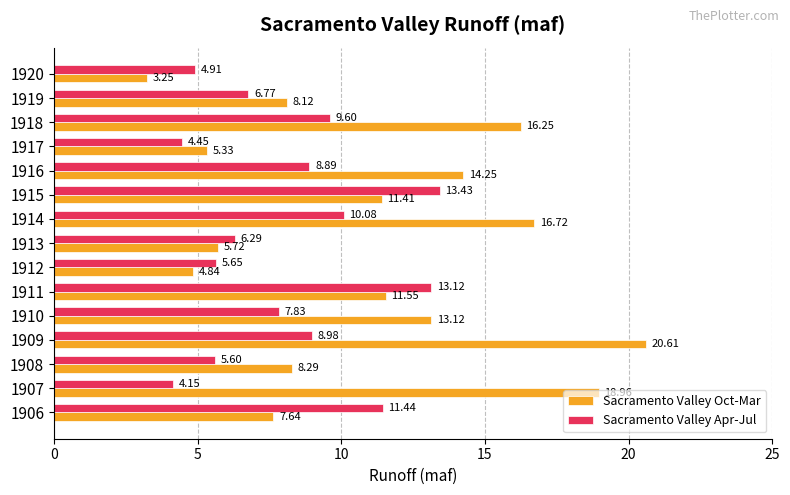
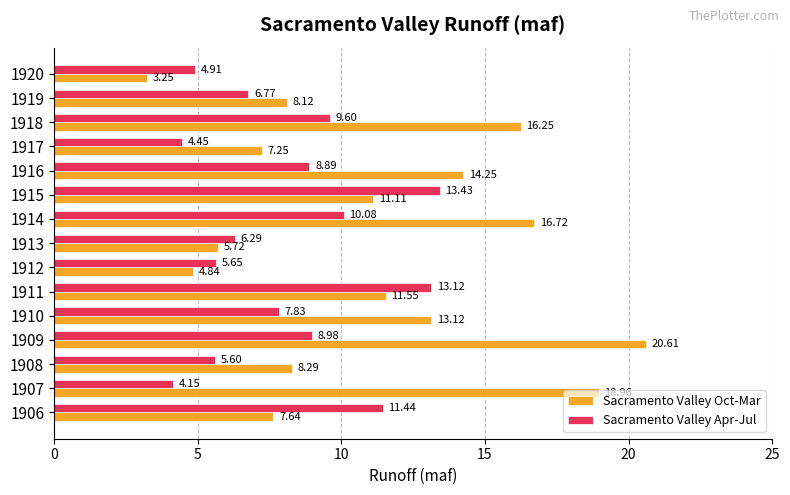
Sacramento Valley Oct-Mar, 1917: 5.33 -> 7.25
Sacramento Valley Oct-Mar, 1915: 11.41 -> 11.11
